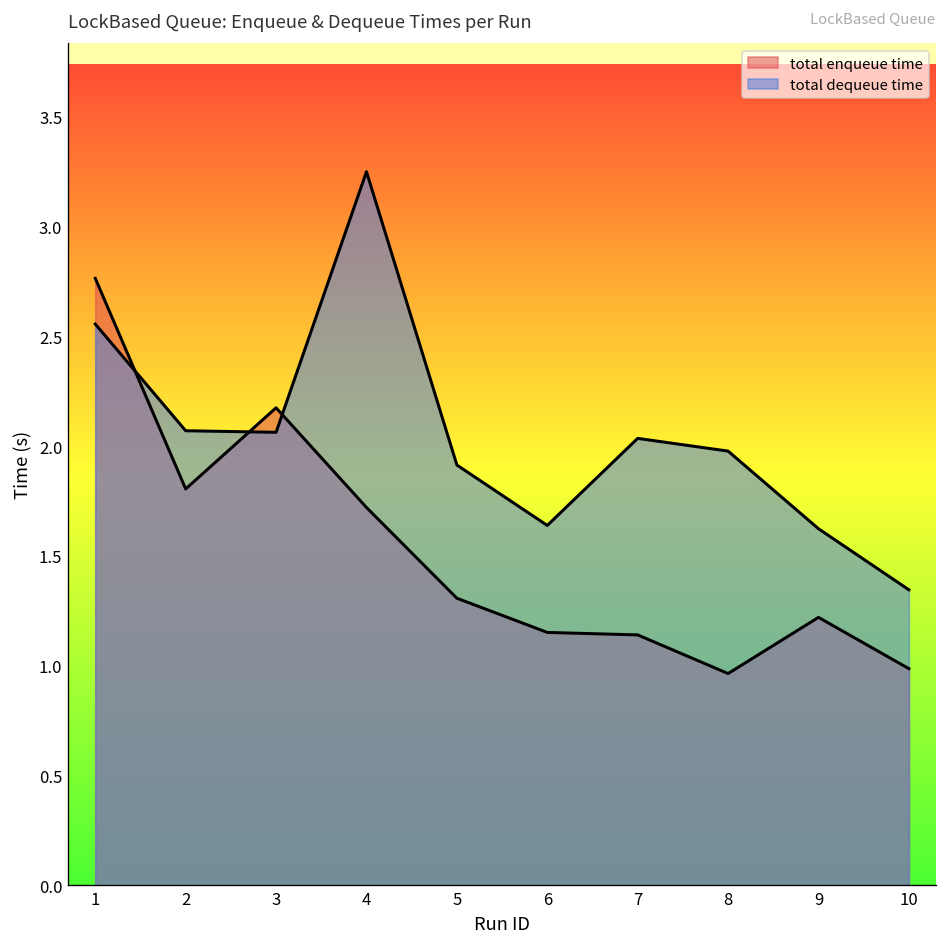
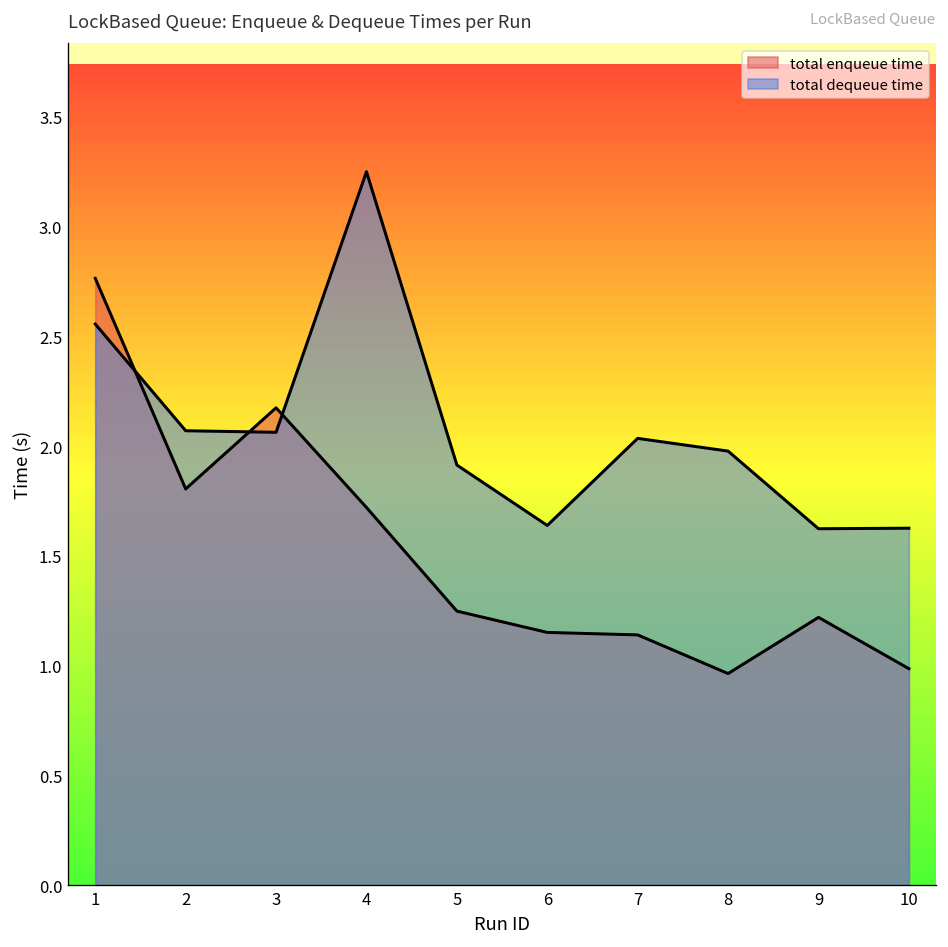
total enqueue time, 5: 1.31 -> 1.25
total dequeue time, 10: 1.35 -> 1.63
